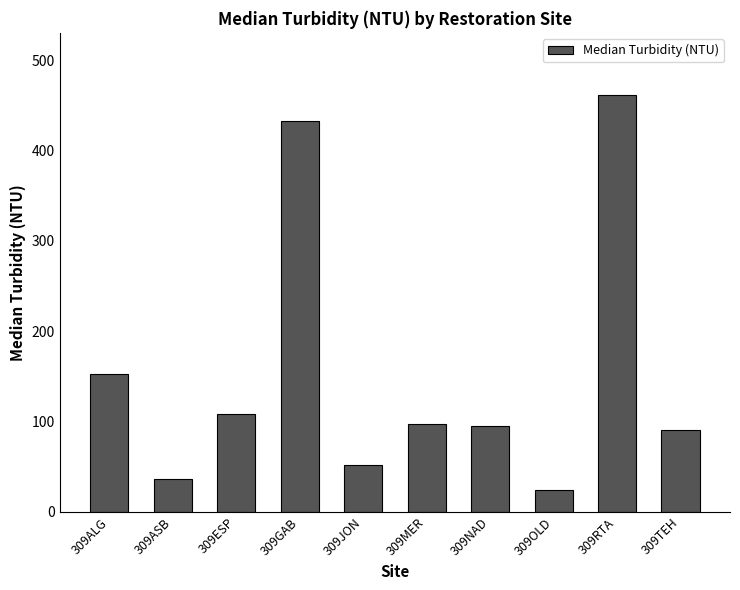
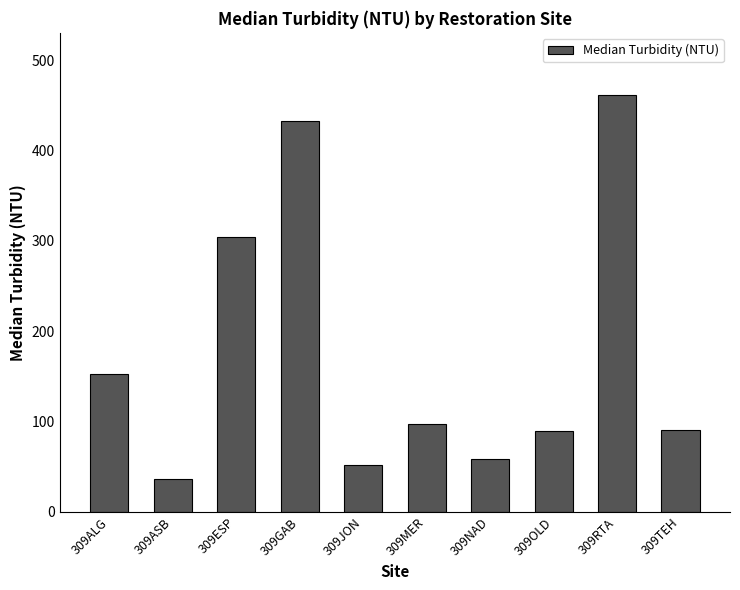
309ESP: 110 -> 300
309NAD: 90 -> 60
309OLD: 20 -> 90
